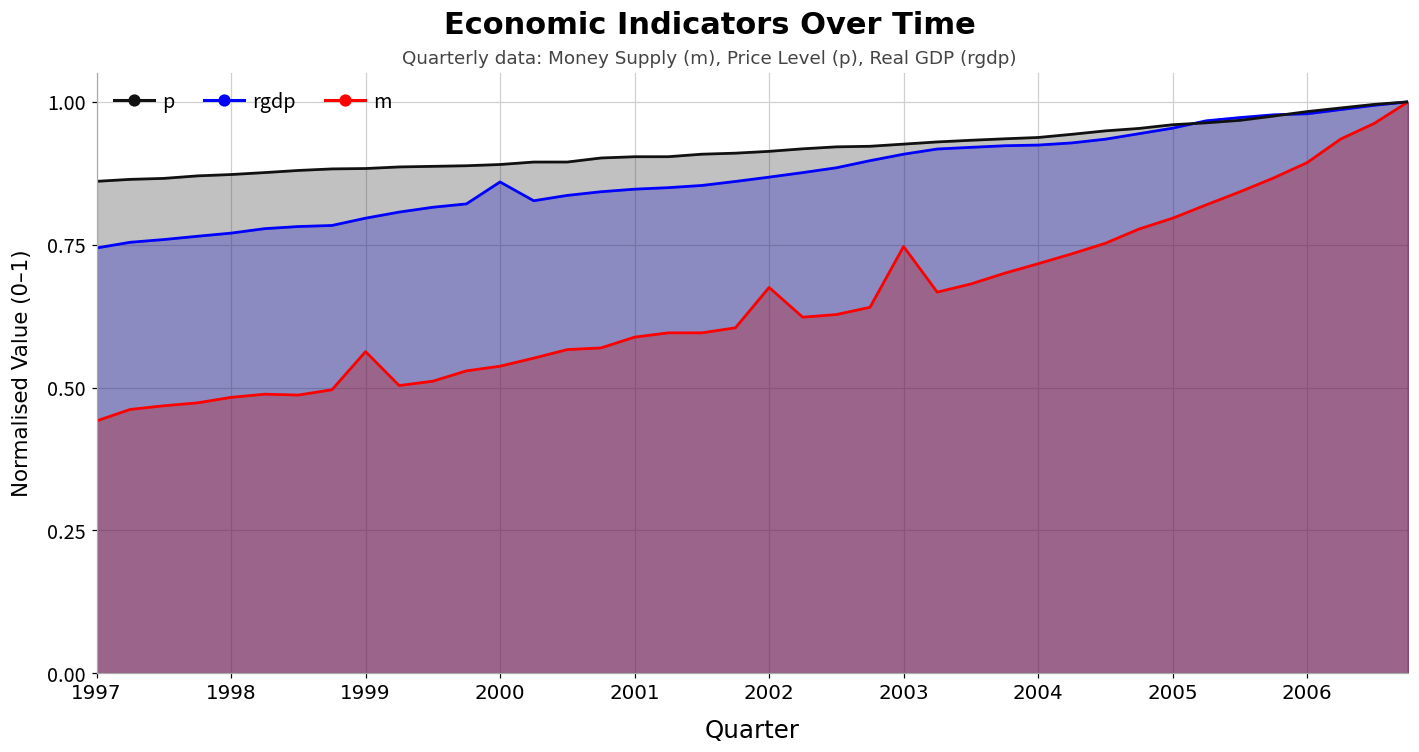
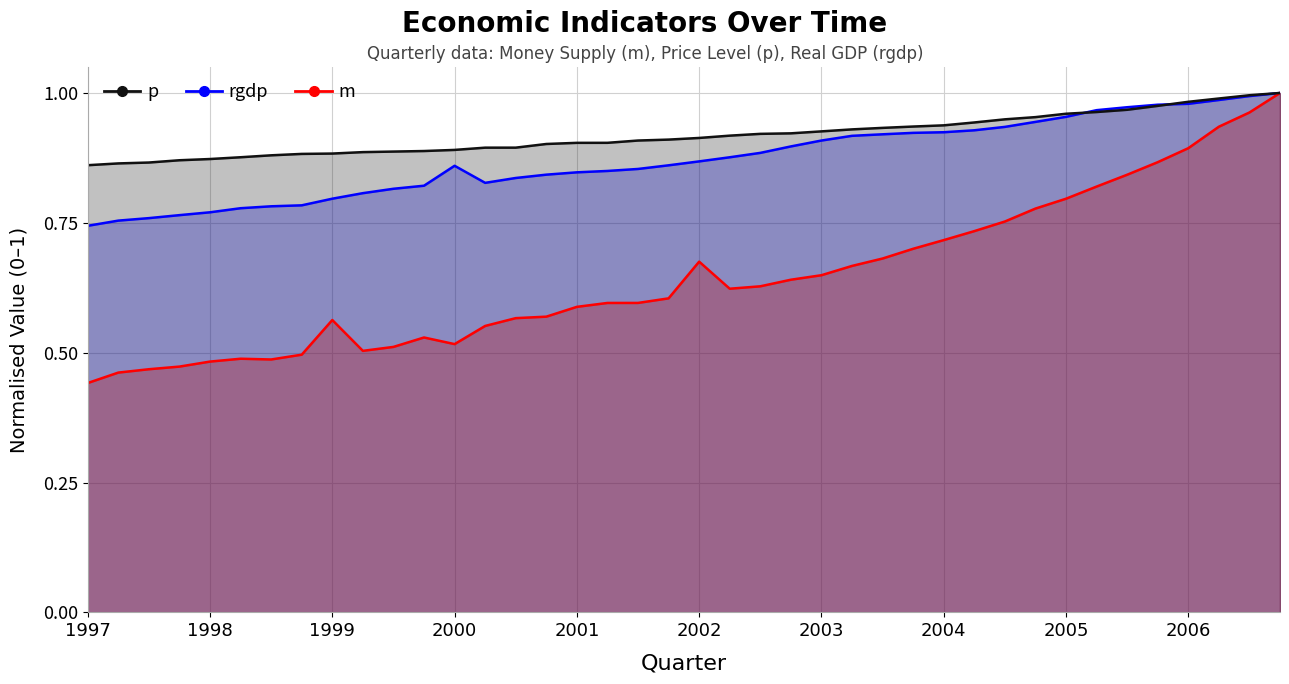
m, 2000: 0.54 -> 0.52
m, 2003: 0.75 -> 0.65
